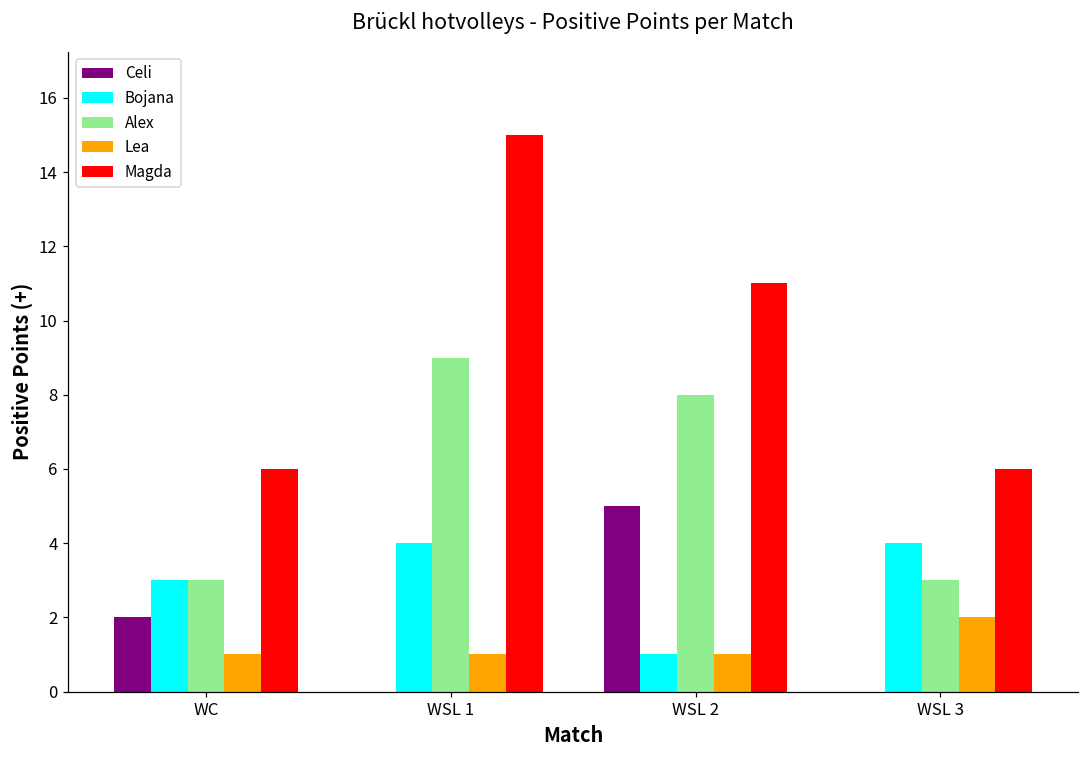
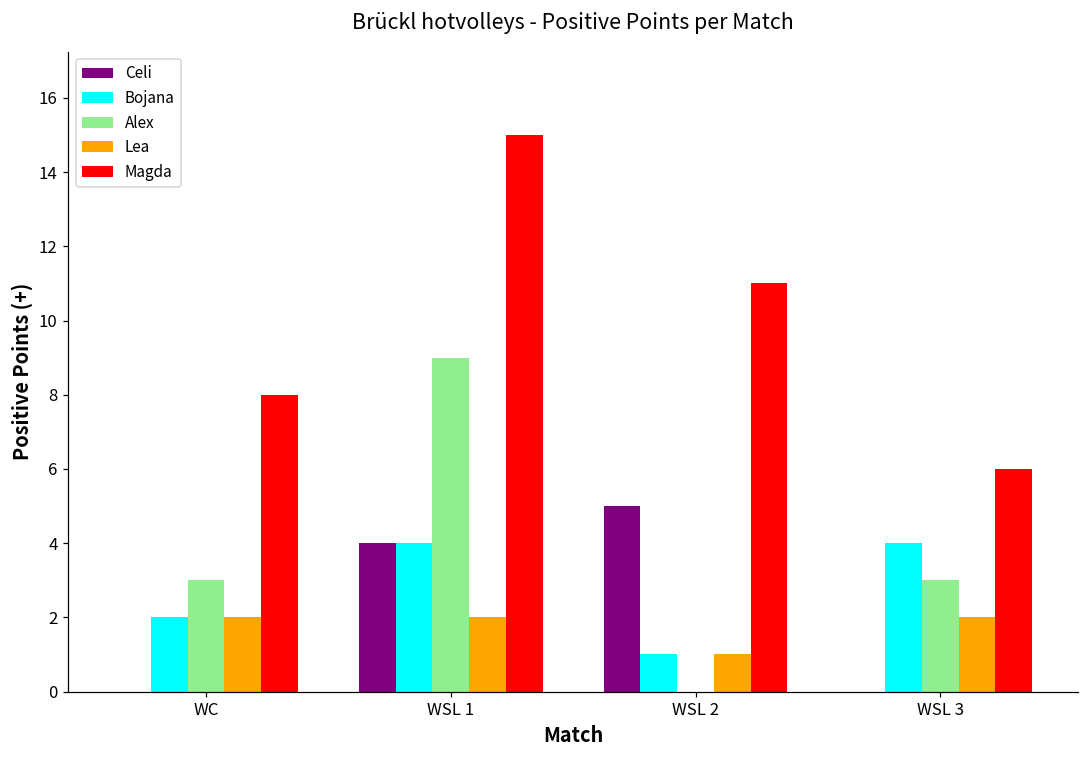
Celi, WC: 2 -> 0
Bojana, WC: 3 -> 2
Lea, WC: 1 -> 2
Magda, WC: 6 -> 8
Celi, WSL 1: 0 -> 4
Lea, WSL 1: 1 -> 2
Alex, WSL 2: 8 -> 0
